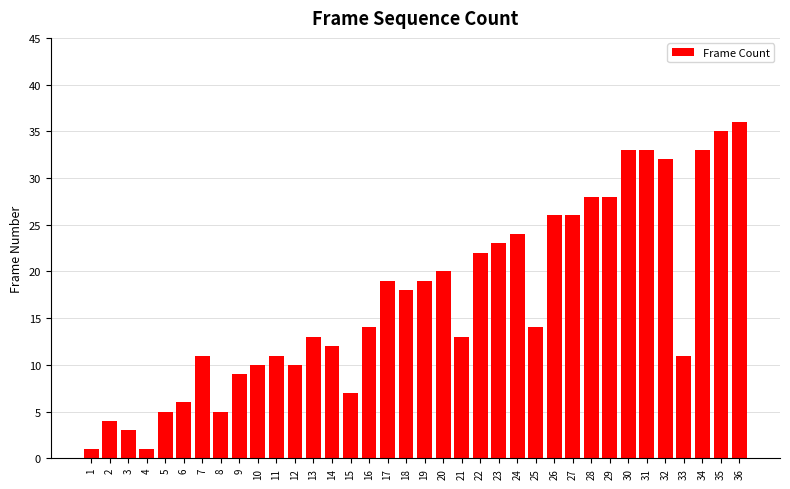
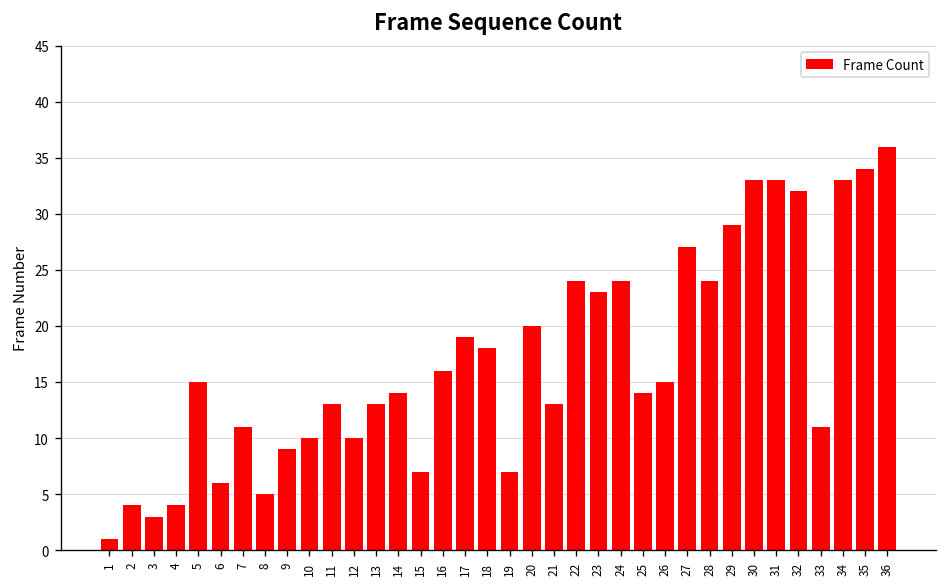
4: 1 -> 4
5: 5 -> 15
11: 11 -> 13
14: 12 -> 14
16: 14 -> 16
19: 19 -> 7
22: 22 -> 24
26: 26 -> 15
27: 26 -> 27
28: 28 -> 24
29: 28 -> 29
35: 35 -> 34
